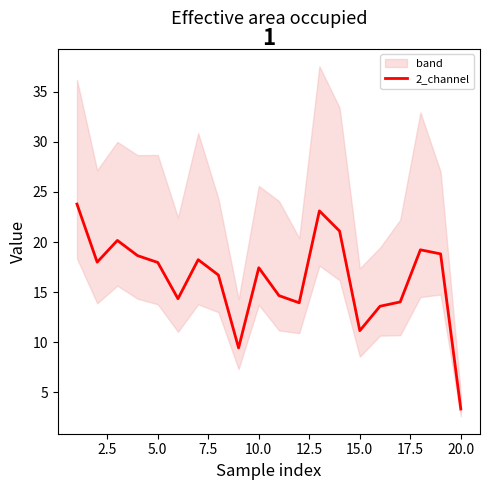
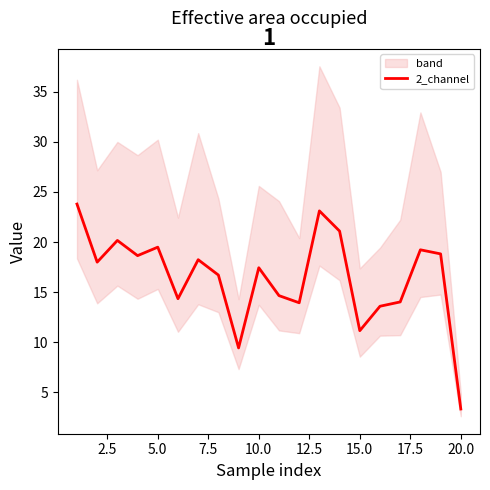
2_channel, 5.0: 18.0 -> 19.5
